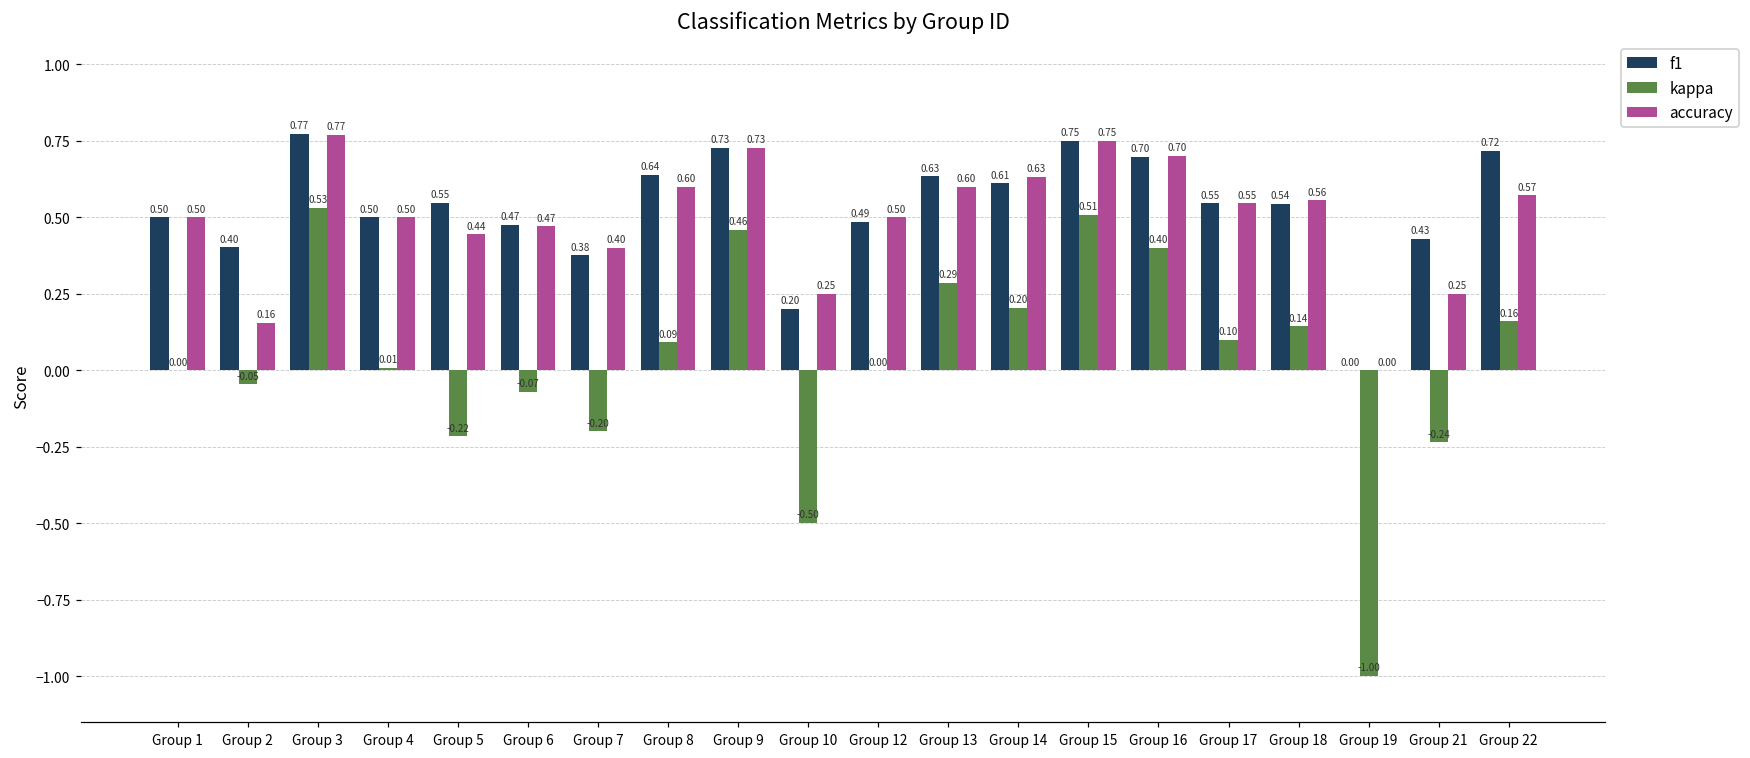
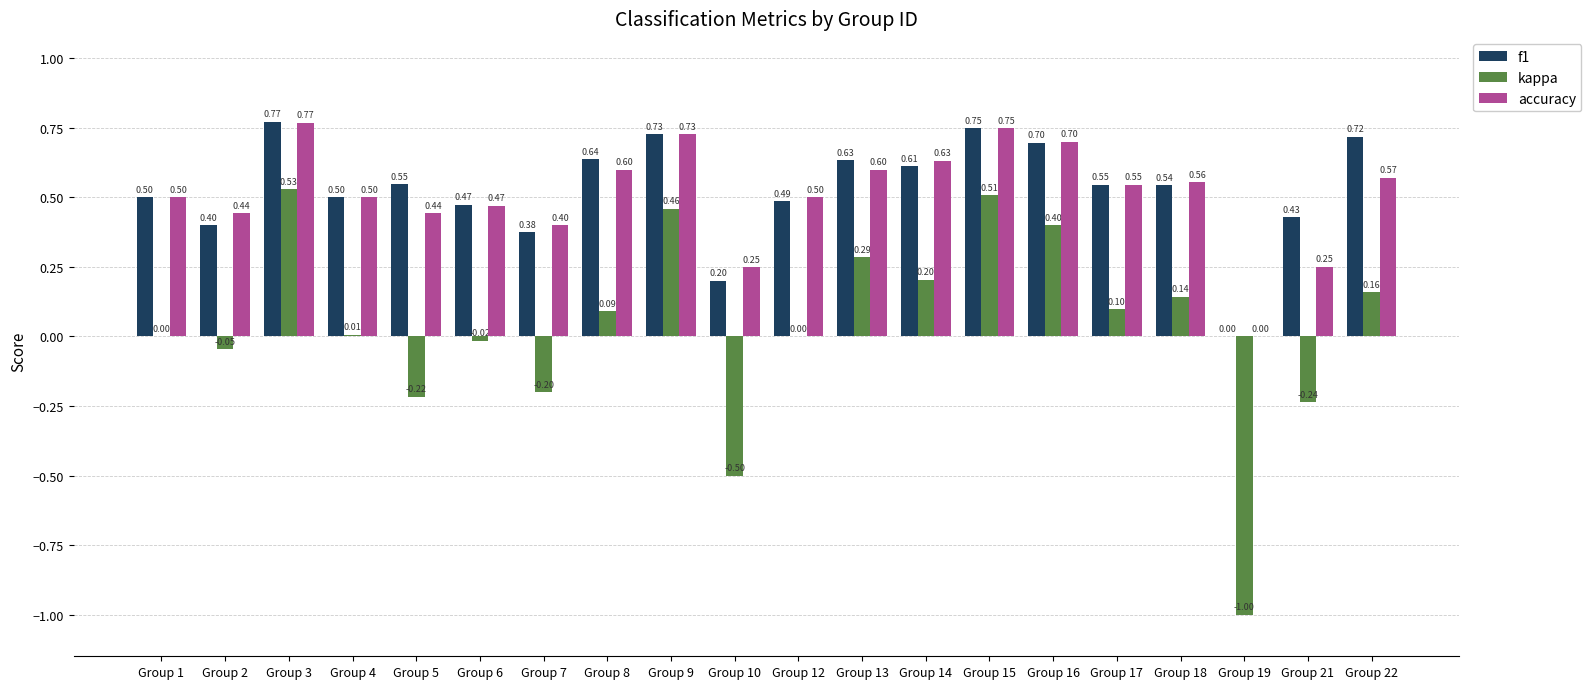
accuracy, Group 2: 0.16 -> 0.44
kappa, Group 6: -0.07 -> -0.02
